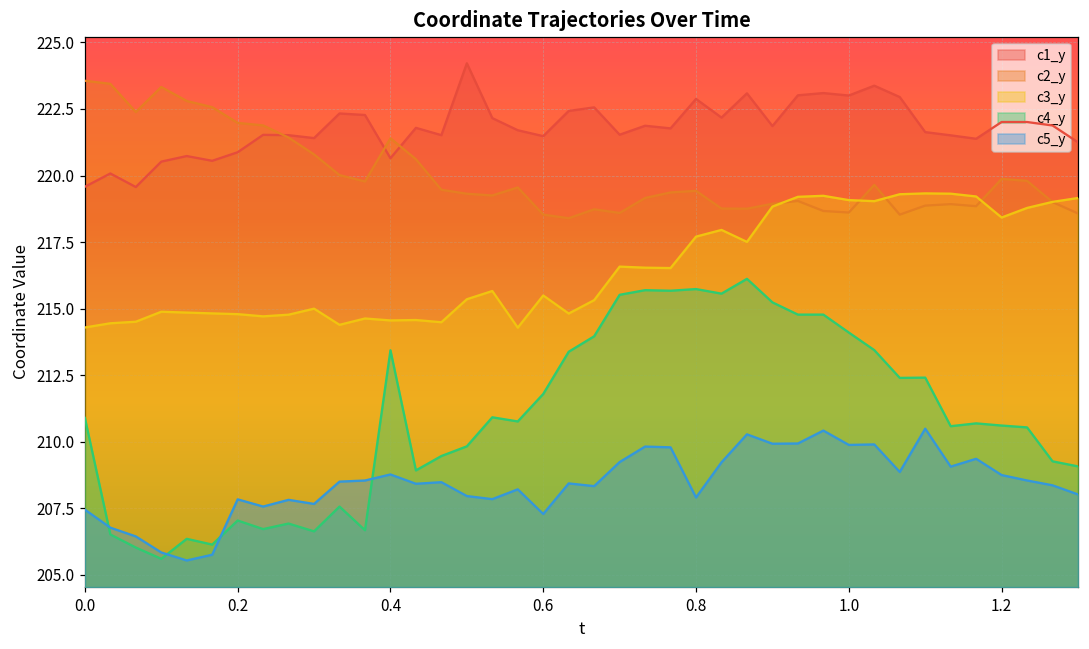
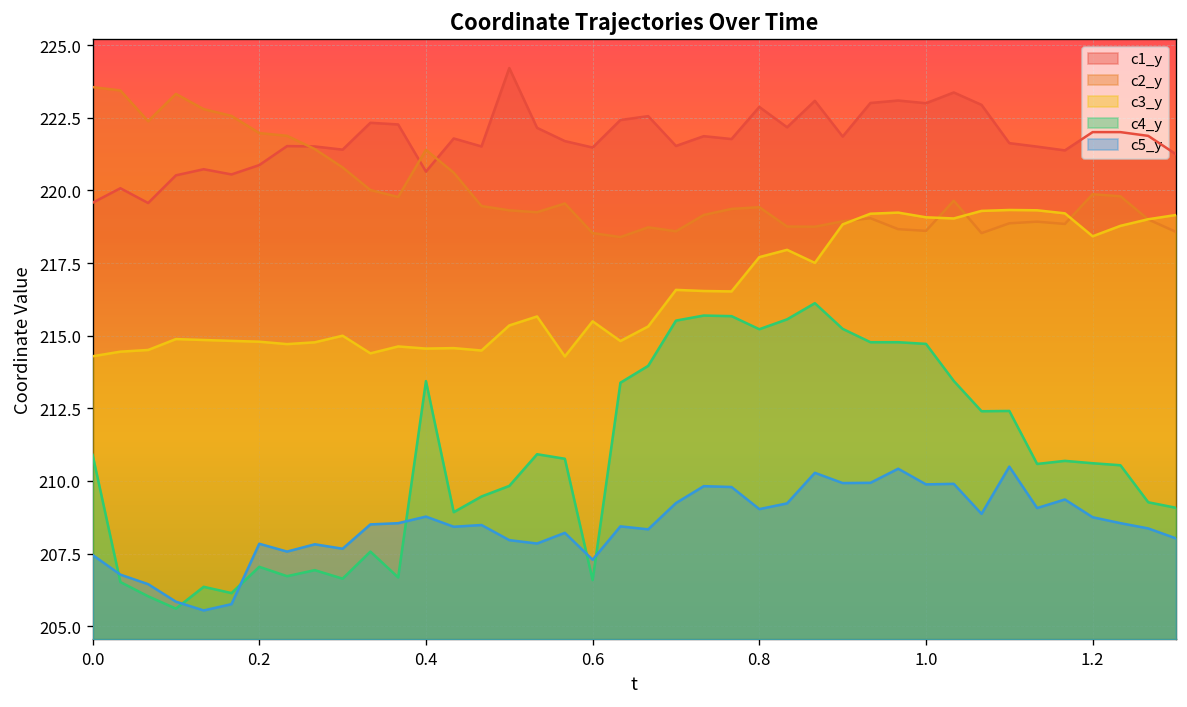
c4_y, 0.6: 211.8 -> 206.6
c4_y, 0.8: 215.7 -> 215.2
c5_y, 0.8: 207.9 -> 209.0
c4_y, 1.0: 214.1 -> 214.7
